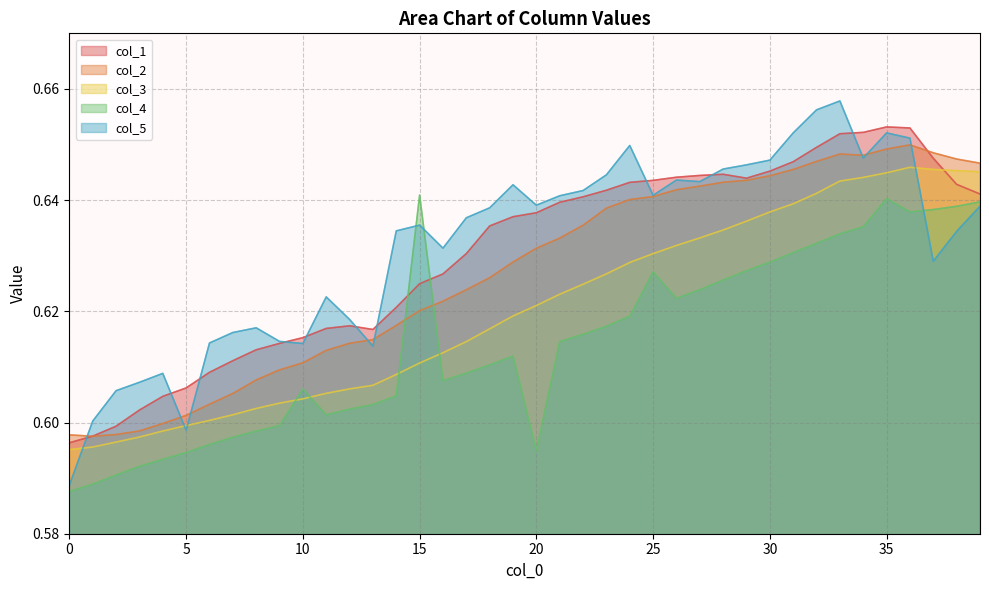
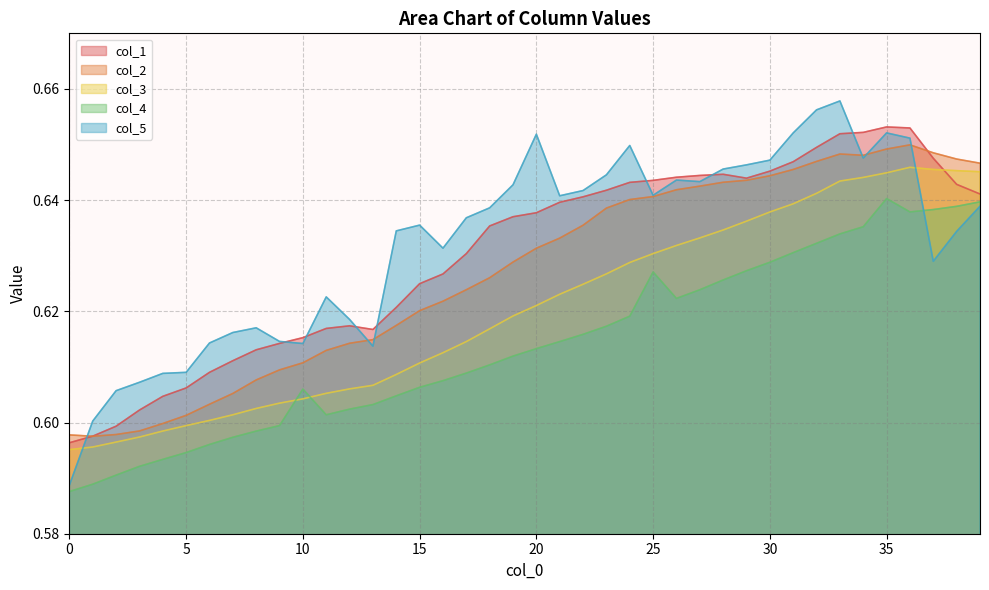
col_5, 5: 0.599 -> 0.609
col_4, 15: 0.641 -> 0.606
col_4, 20: 0.595 -> 0.613
col_5, 20: 0.639 -> 0.652
